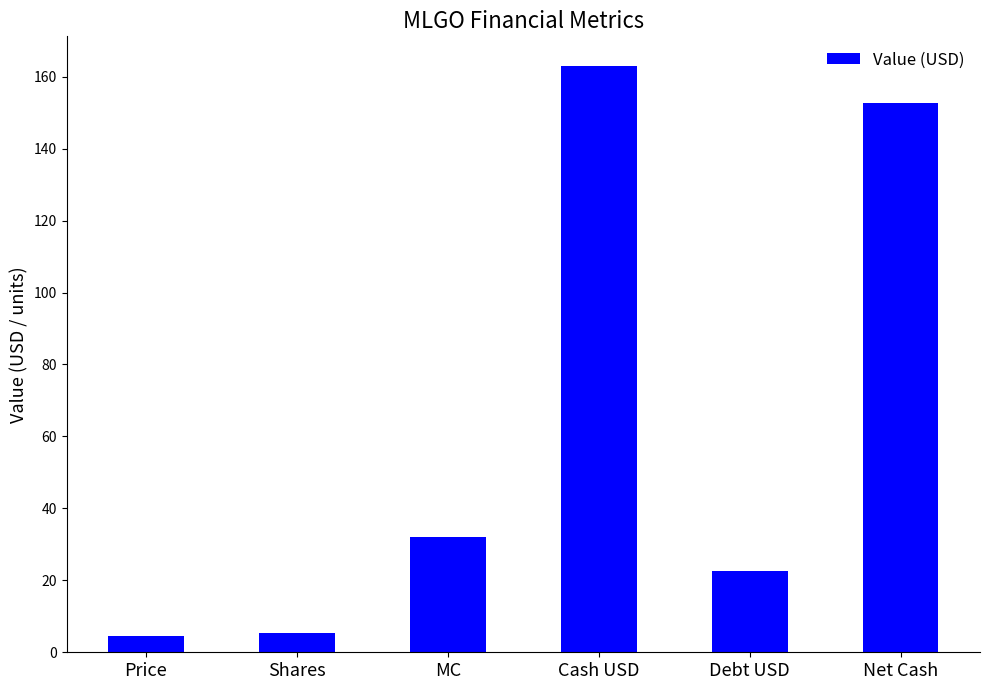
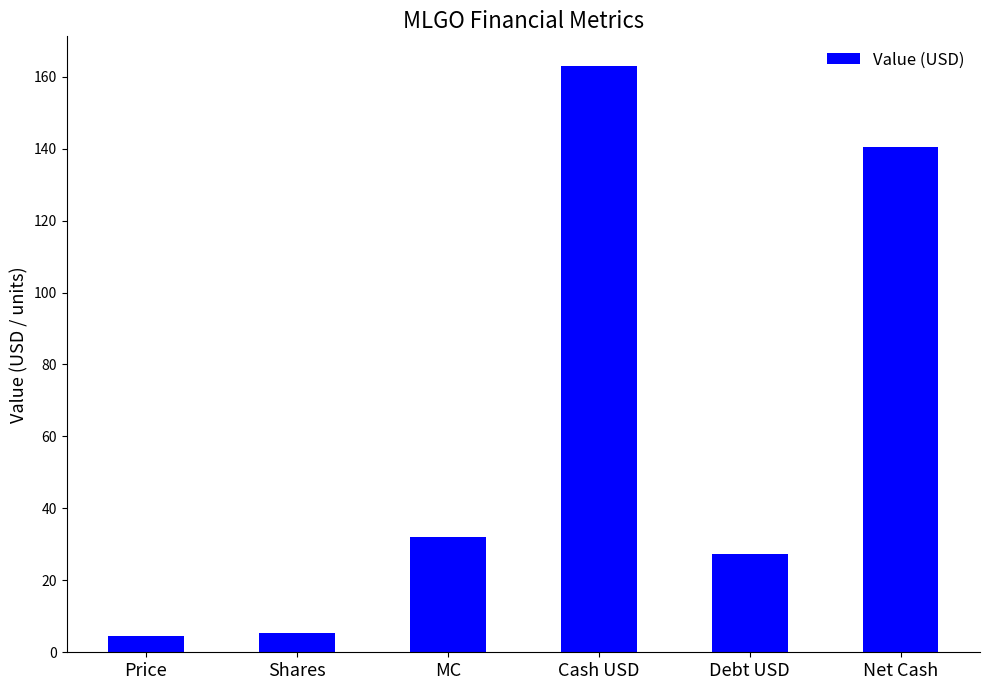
Debt USD: 23 -> 27
Net Cash: 153 -> 140
